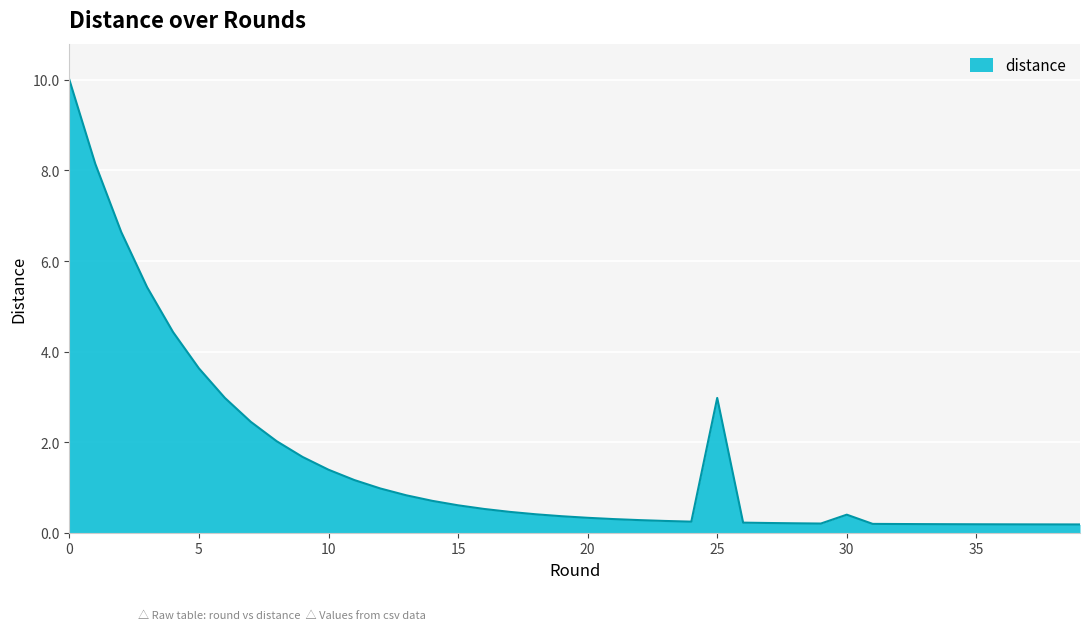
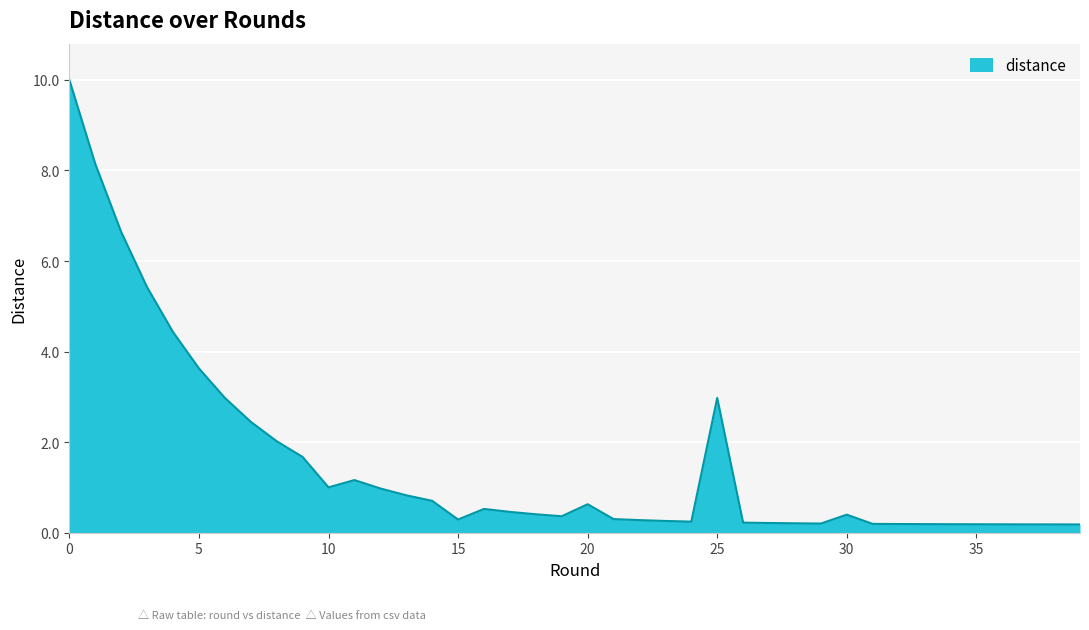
10: 1.4 -> 1.0
15: 0.6 -> 0.3
20: 0.3 -> 0.6
